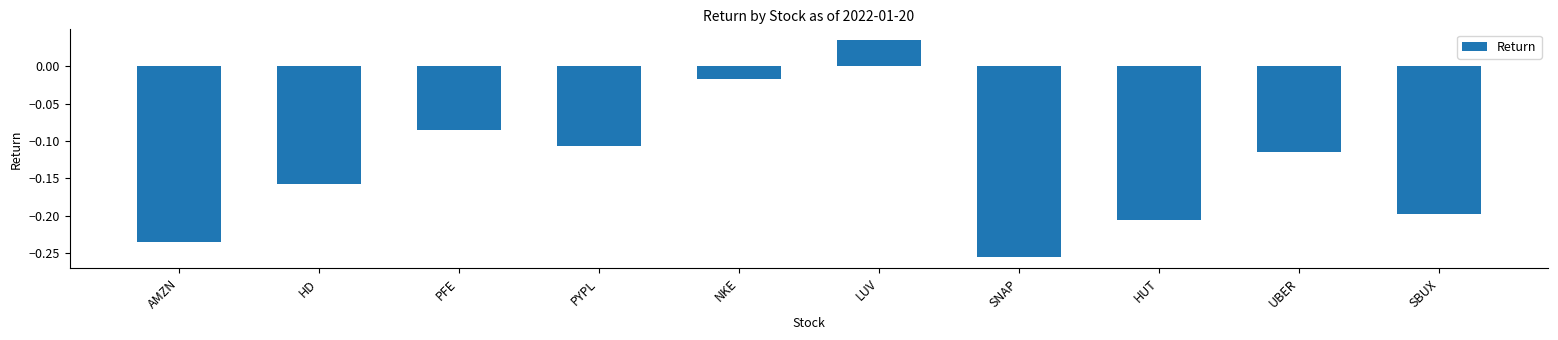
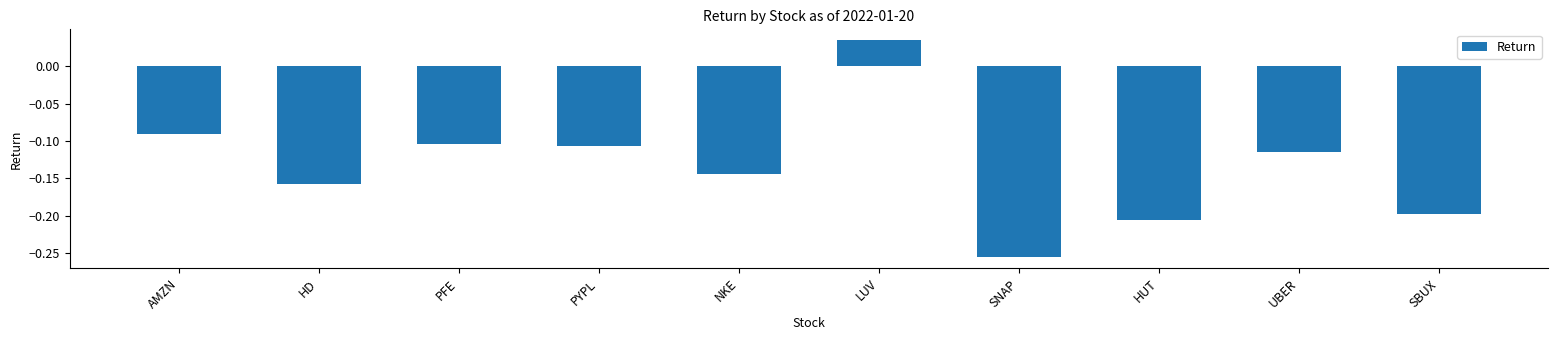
AMZN: -0.24 -> -0.09
PFE: -0.08 -> -0.10
NKE: -0.02 -> -0.14
